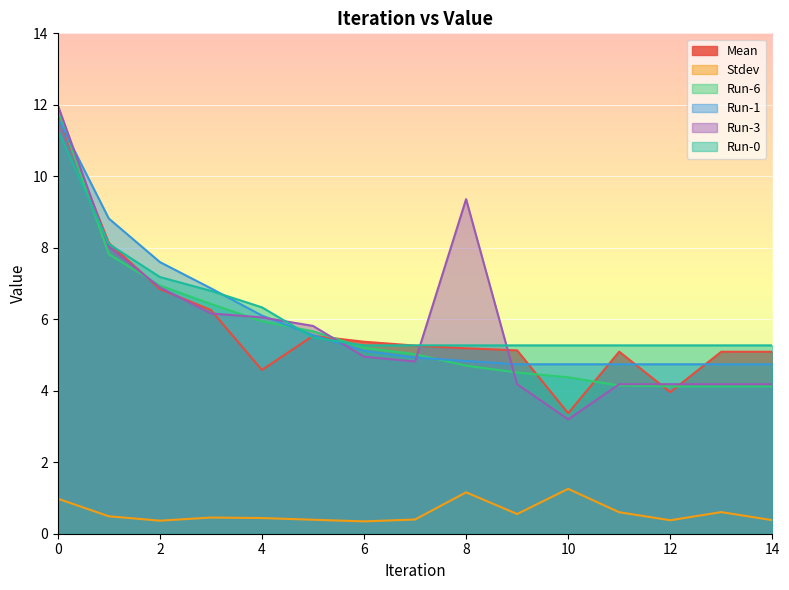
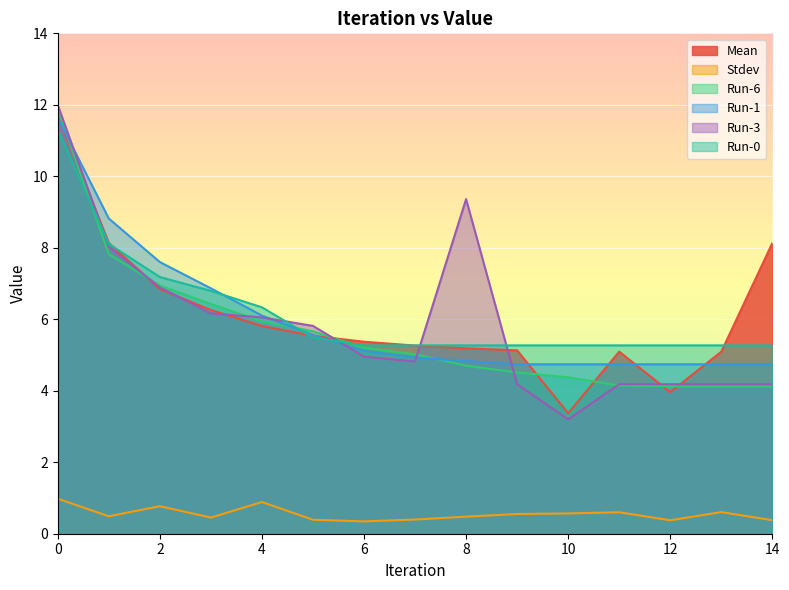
Stdev, 2: 0.4 -> 0.8
Mean, 4: 4.6 -> 5.8
Stdev, 4: 0.4 -> 0.9
Stdev, 8: 1.2 -> 0.5
Stdev, 10: 1.3 -> 0.6
Mean, 14: 5.1 -> 8.1
